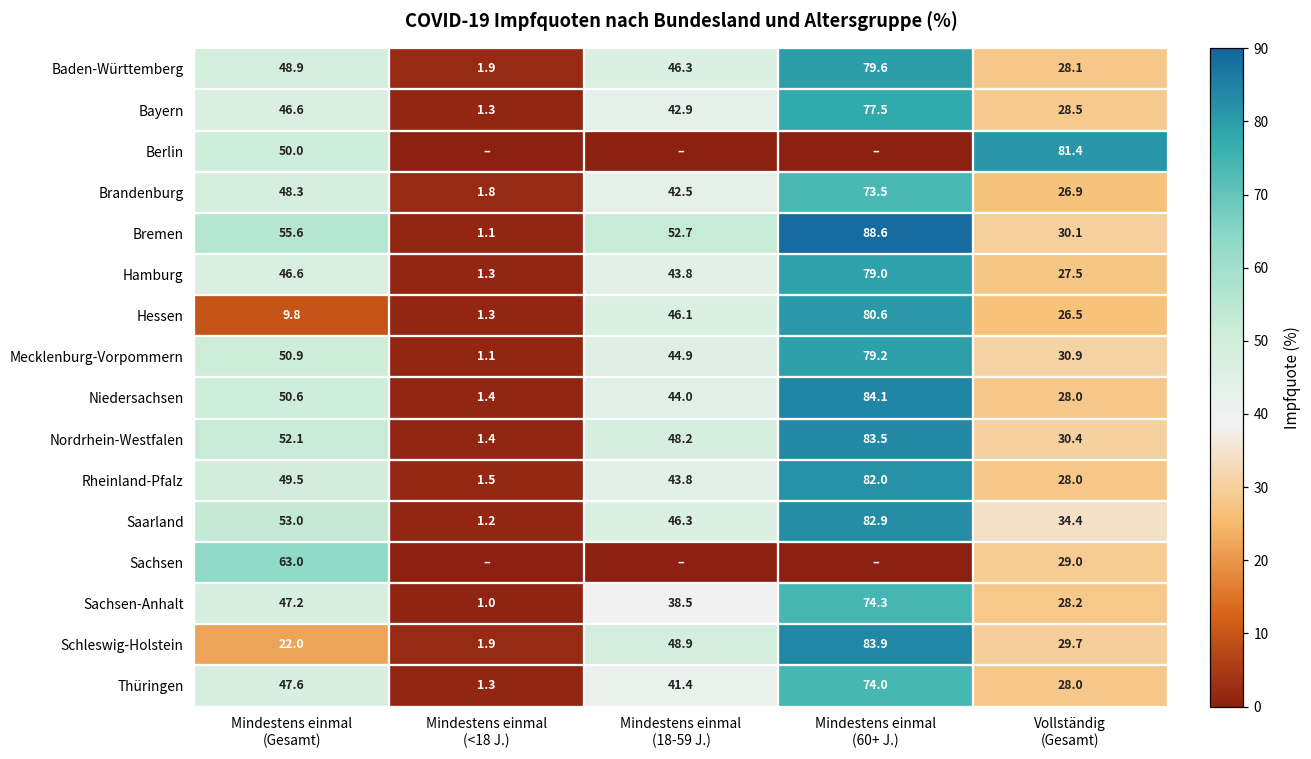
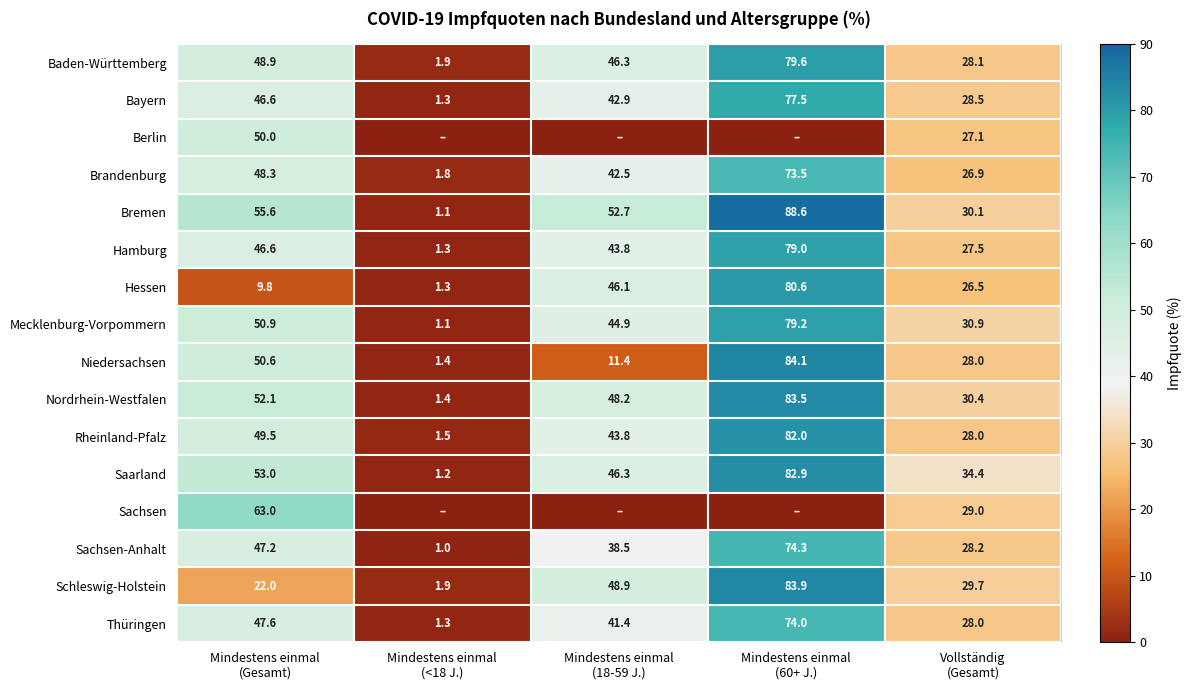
Berlin, Vollständig (Gesamt): 81.4 -> 27.1
Niedersachsen, Mindestens einmal (18-59 J.): 44.0 -> 11.4
